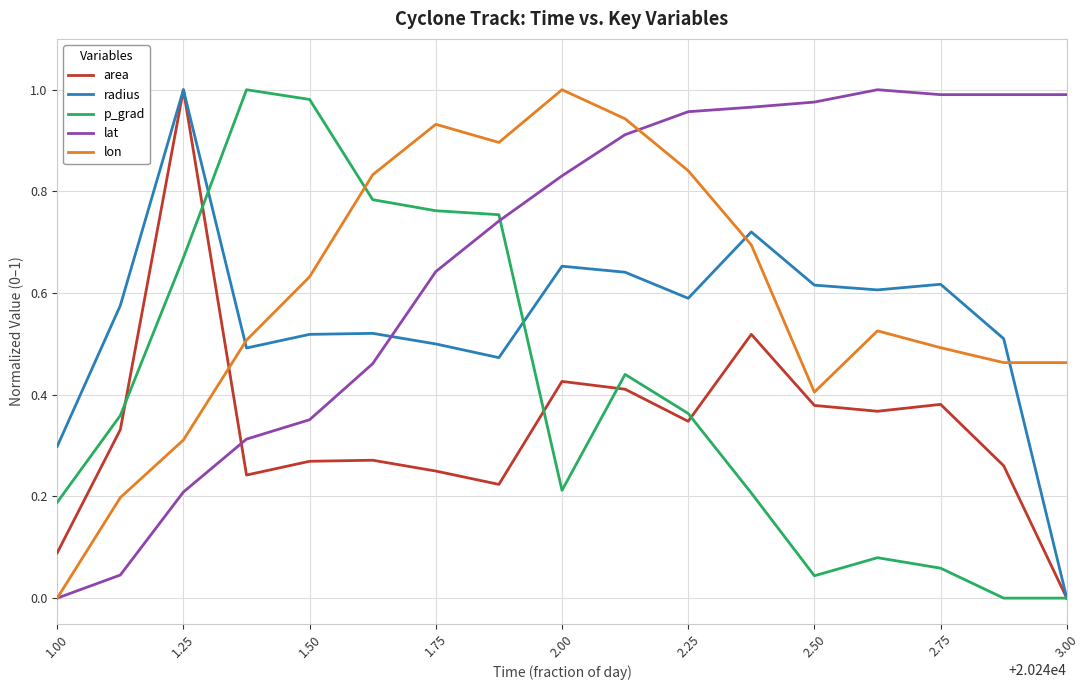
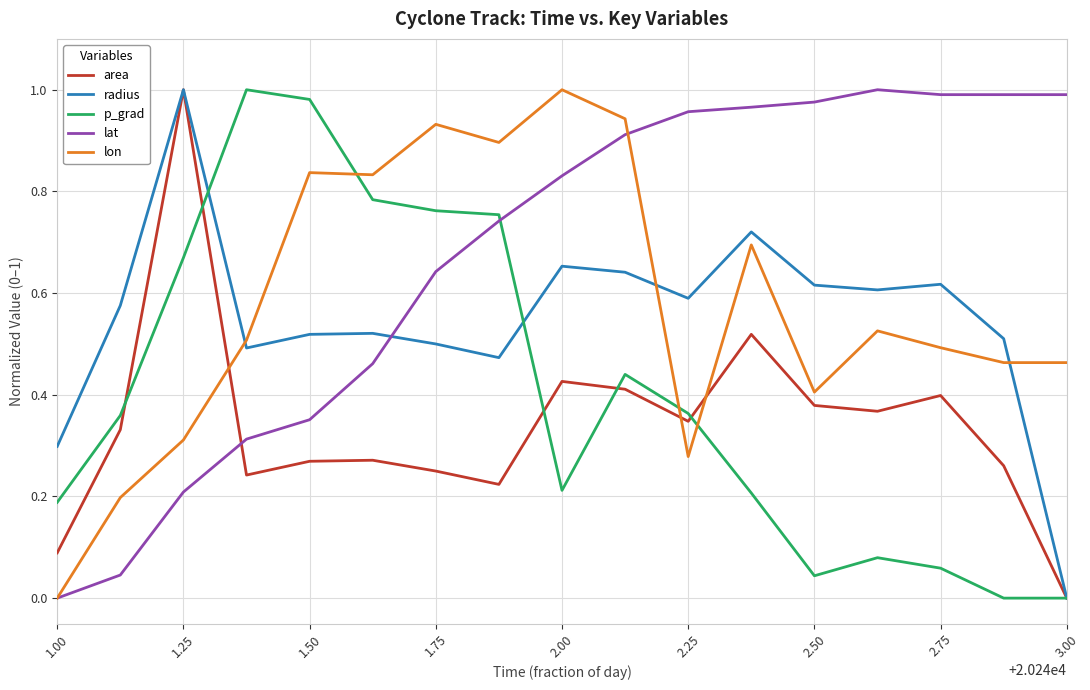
lon, 1.50: 0.63 -> 0.84
lon, 2.25: 0.84 -> 0.28
area, 2.75: 0.38 -> 0.40
